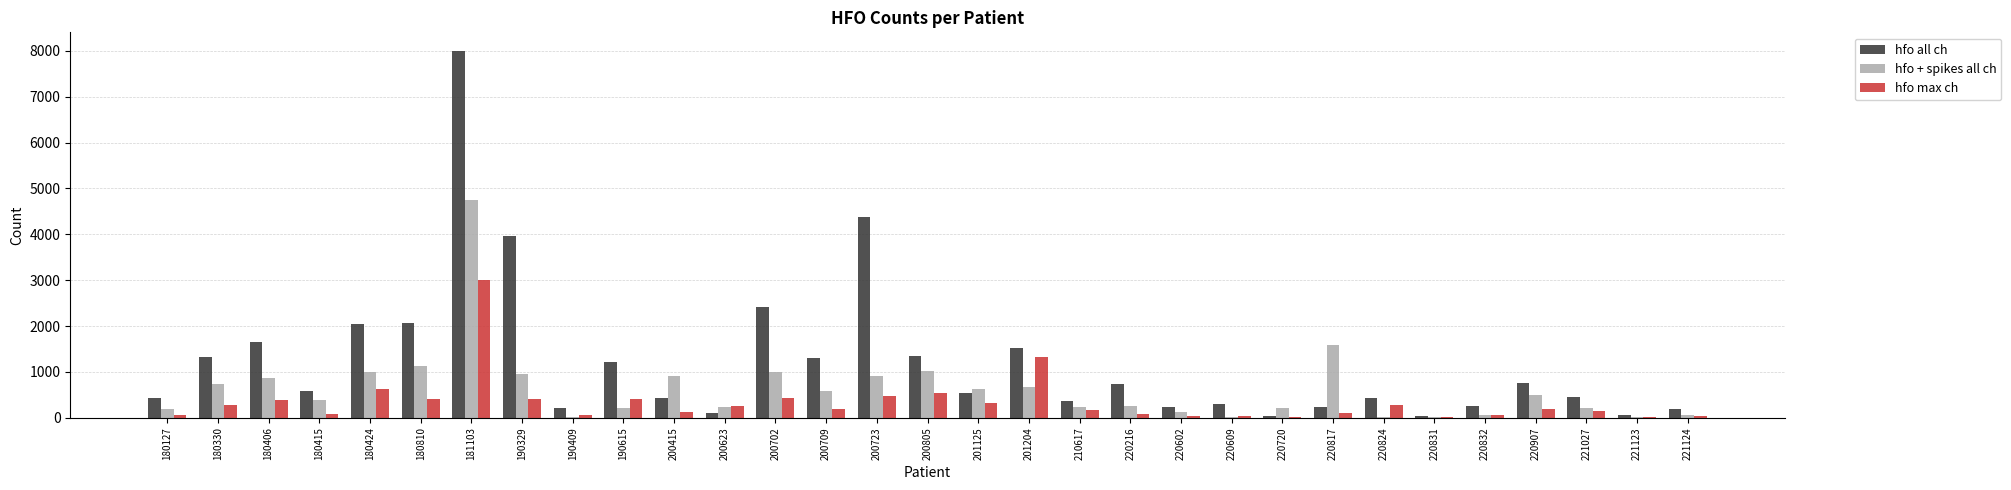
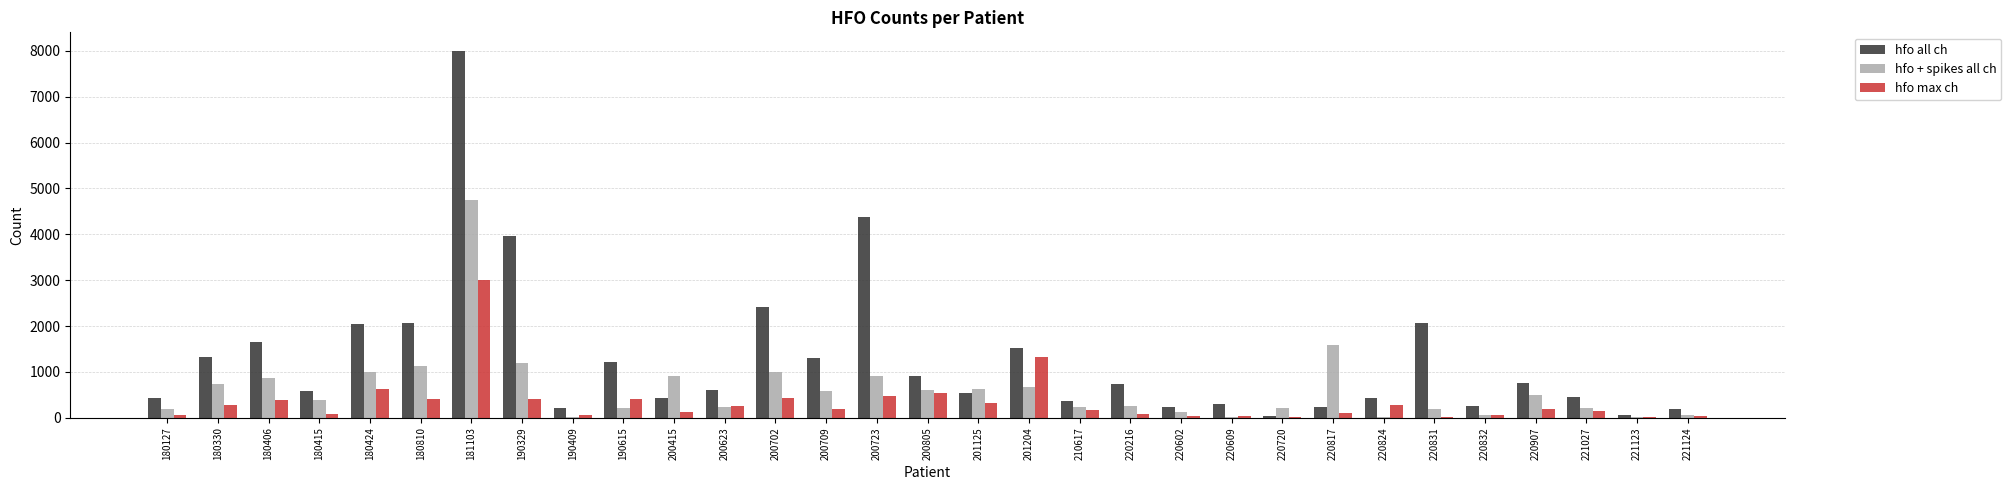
hfo + spikes all ch, 190329: 1000 -> 1200
hfo all ch, 200623: 100 -> 600
hfo all ch, 200805: 1300 -> 900
hfo + spikes all ch, 200805: 1000 -> 600
hfo all ch, 220831: 0 -> 2100
hfo + spikes all ch, 220831: 0 -> 200
